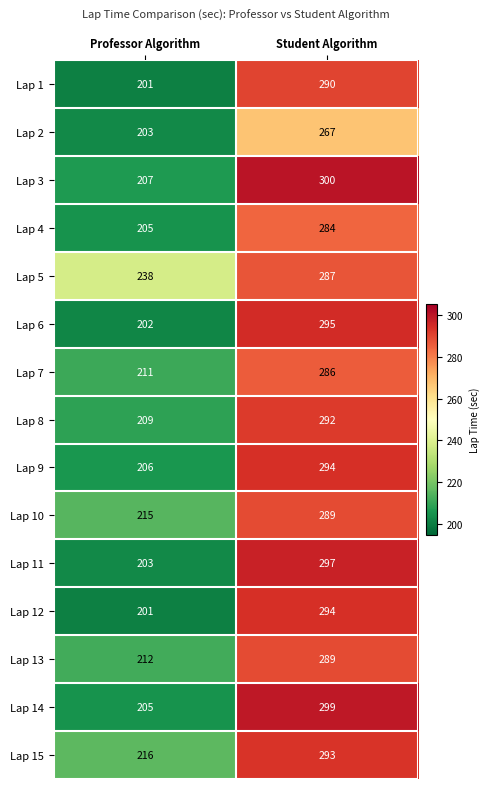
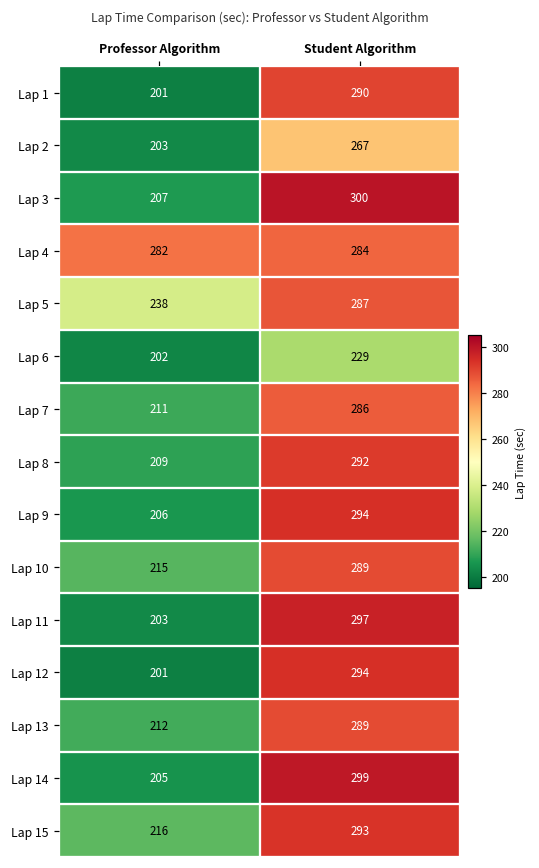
Lap 4, Professor Algorithm: 205 -> 282
Lap 6, Student Algorithm: 295 -> 229
